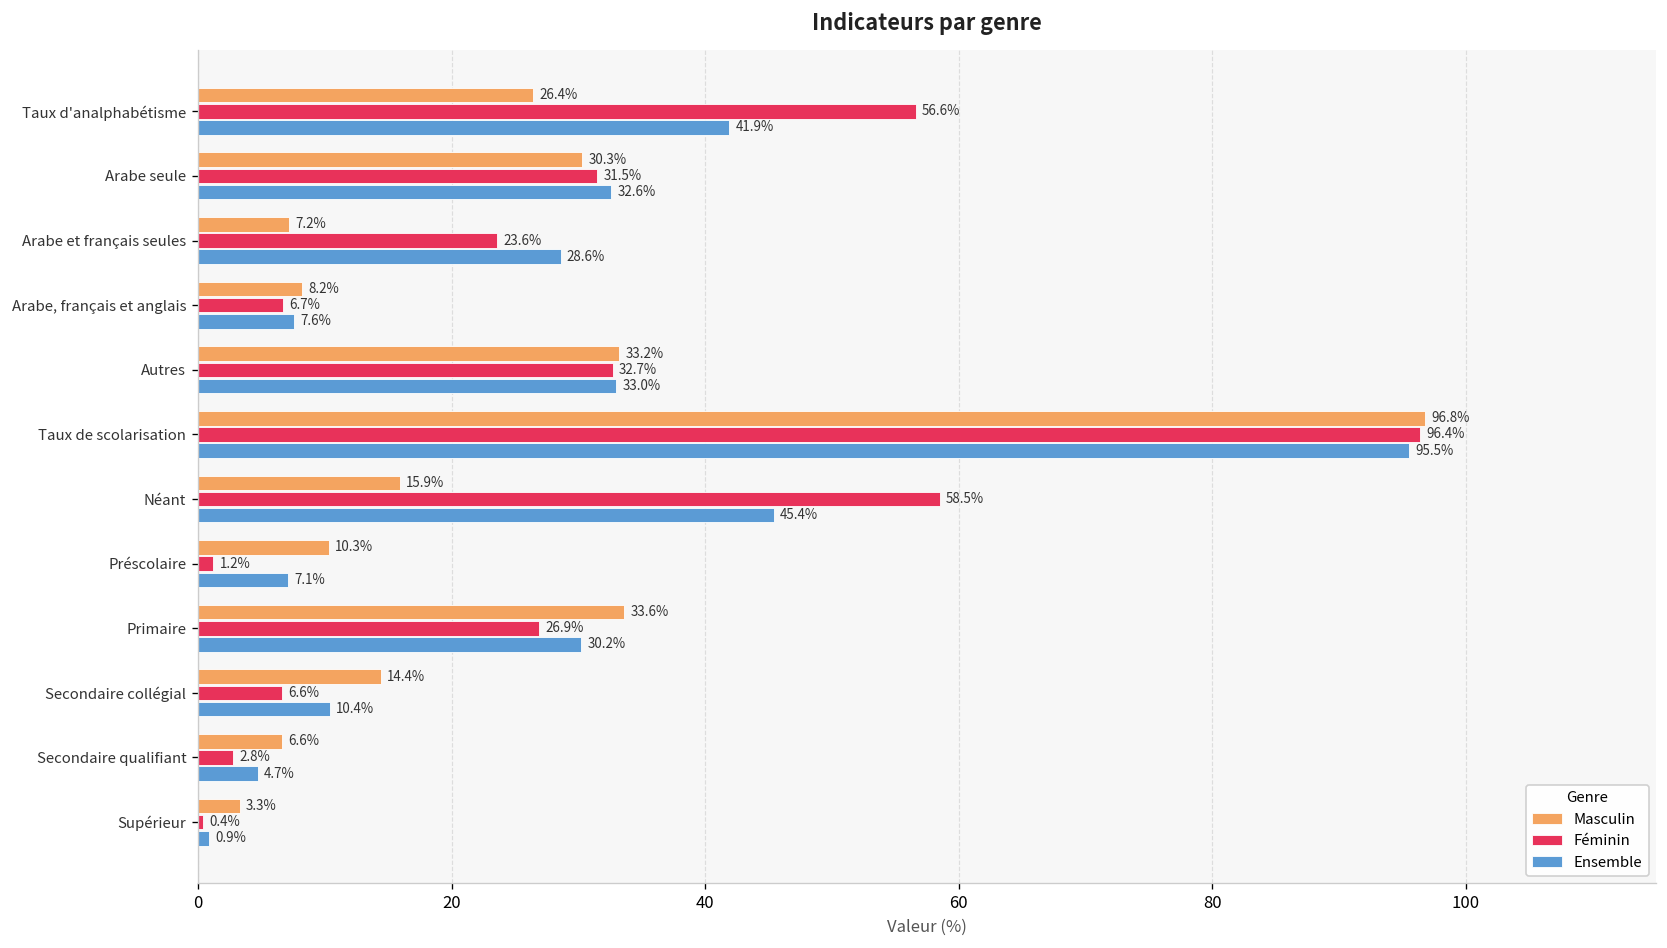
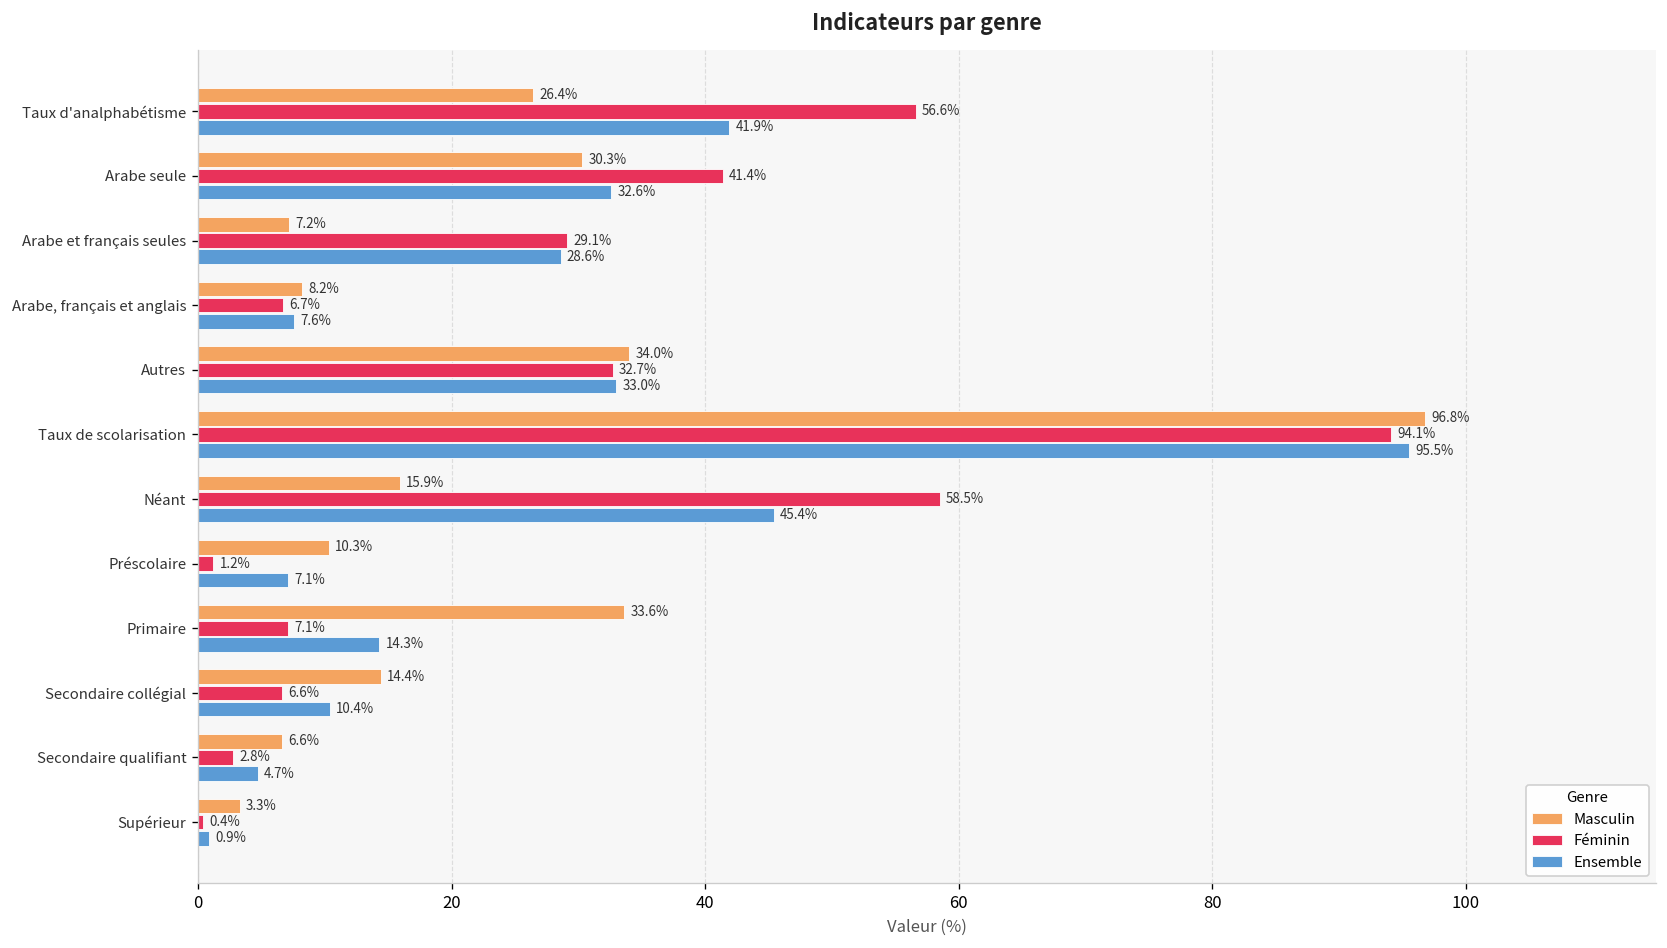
Féminin, Arabe seule: 31.5% -> 41.4%
Féminin, Arabe et français seules: 23.6% -> 29.1%
Masculin, Autres: 33.2% -> 34.0%
Féminin, Taux de scolarisation: 96.4% -> 94.1%
Féminin, Primaire: 26.9% -> 7.1%
Ensemble, Primaire: 30.2% -> 14.3%
